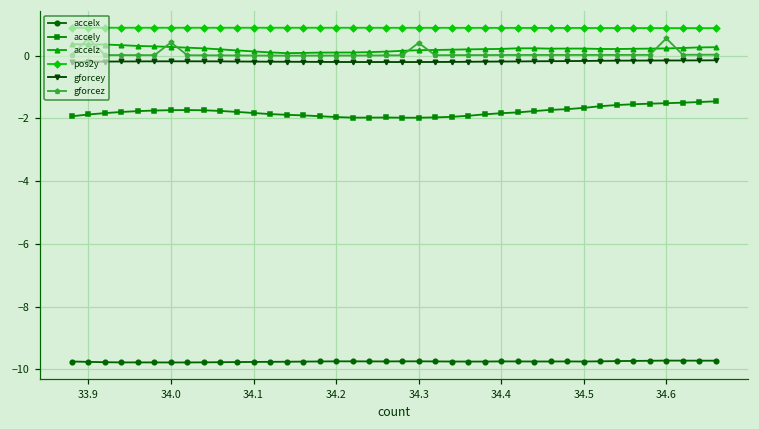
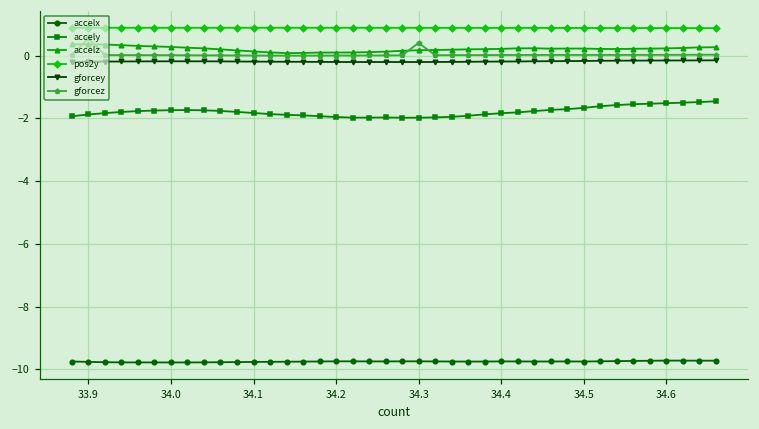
gforcez, 34.0: 0.4 -> 0.0
gforcez, 34.6: 0.6 -> 0.0
